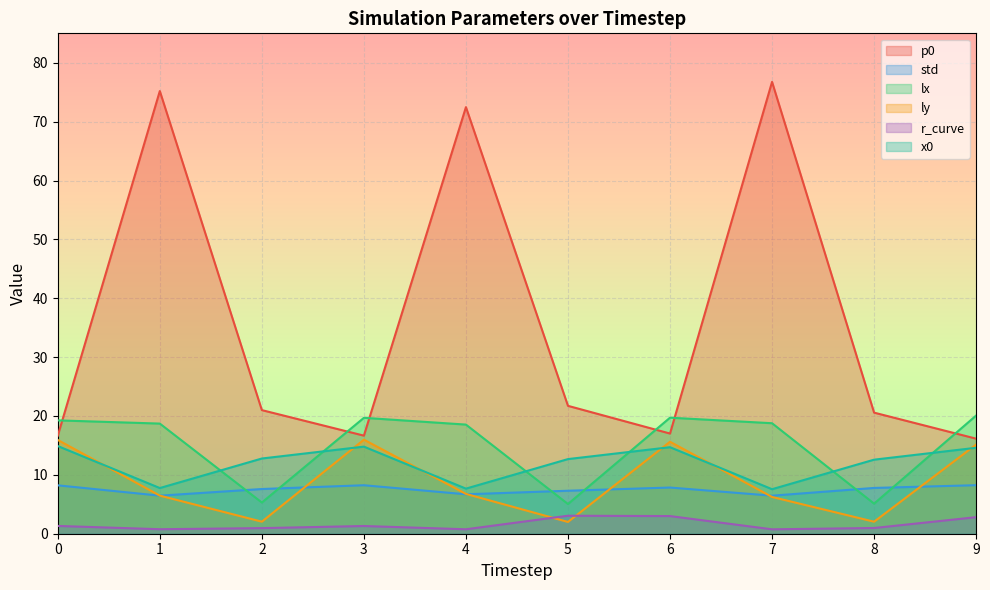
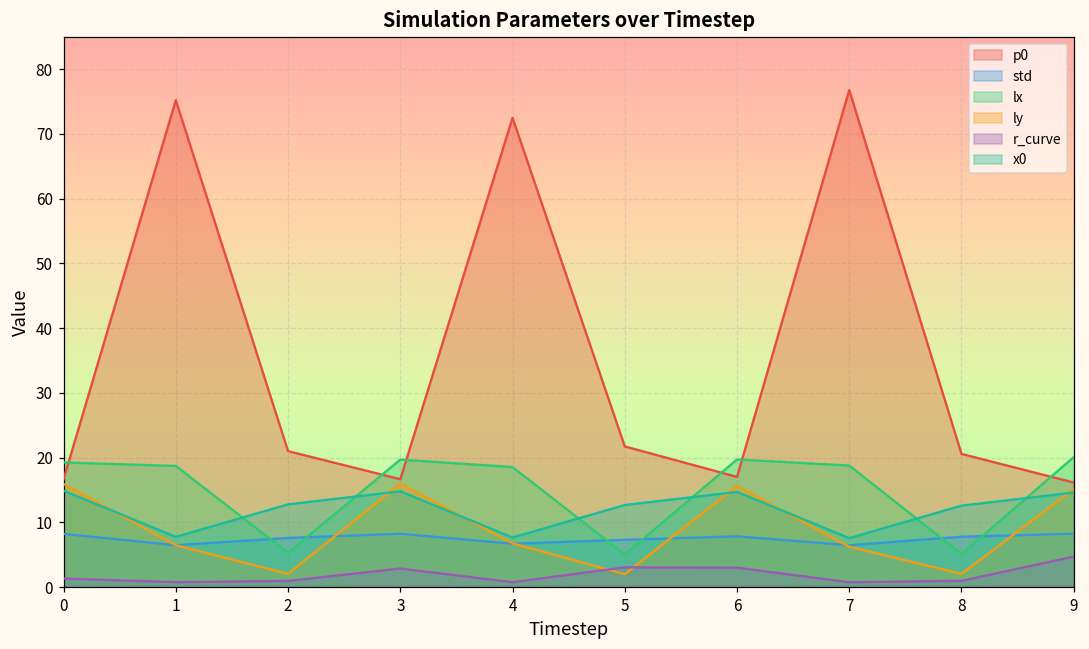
r_curve, 3: 1 -> 3
r_curve, 9: 3 -> 5
